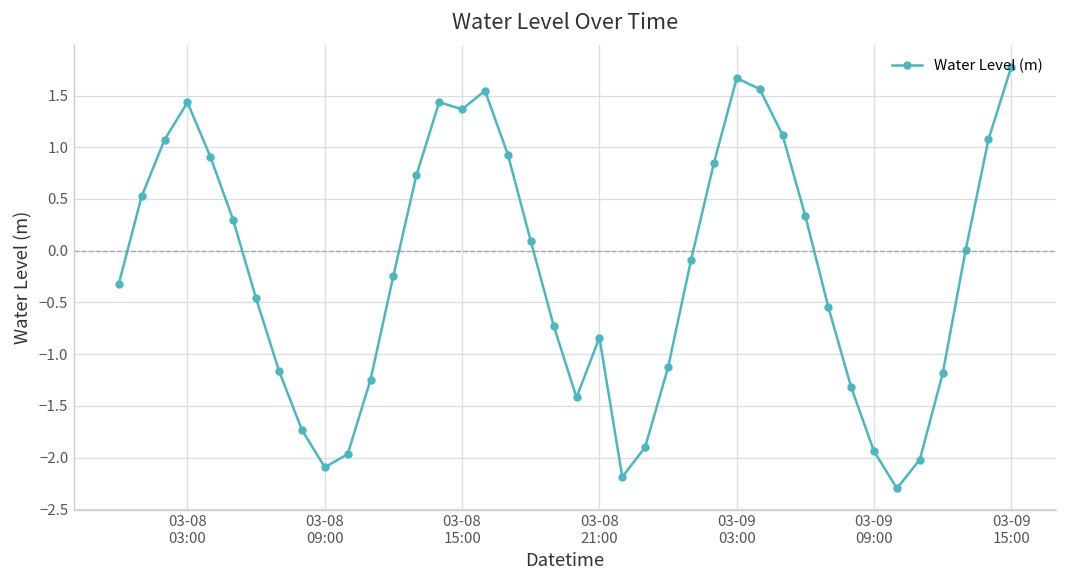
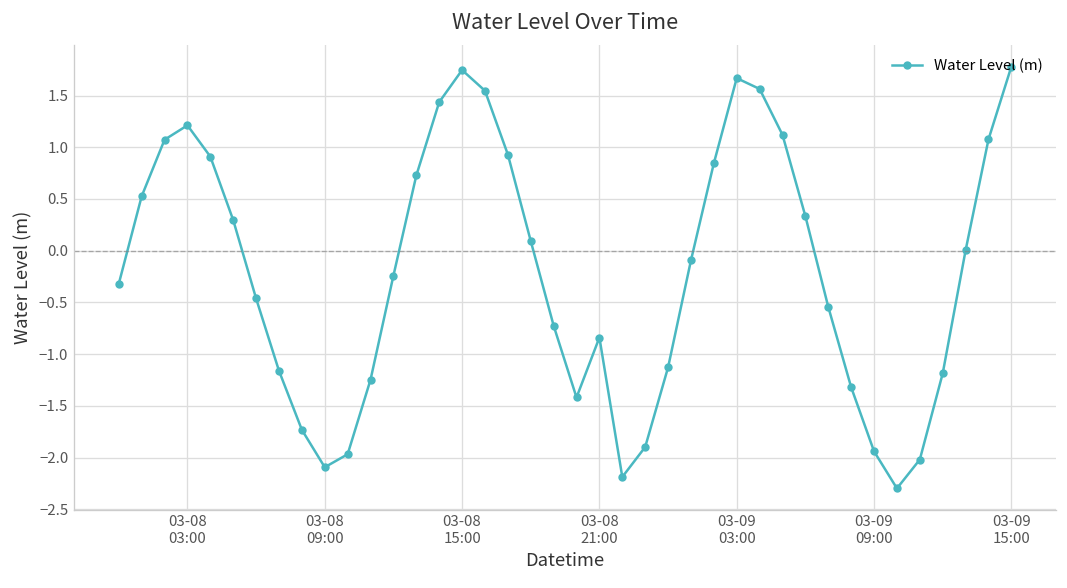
03-08 03:00: 1.4 -> 1.2
03-08 15:00: 1.4 -> 1.7
